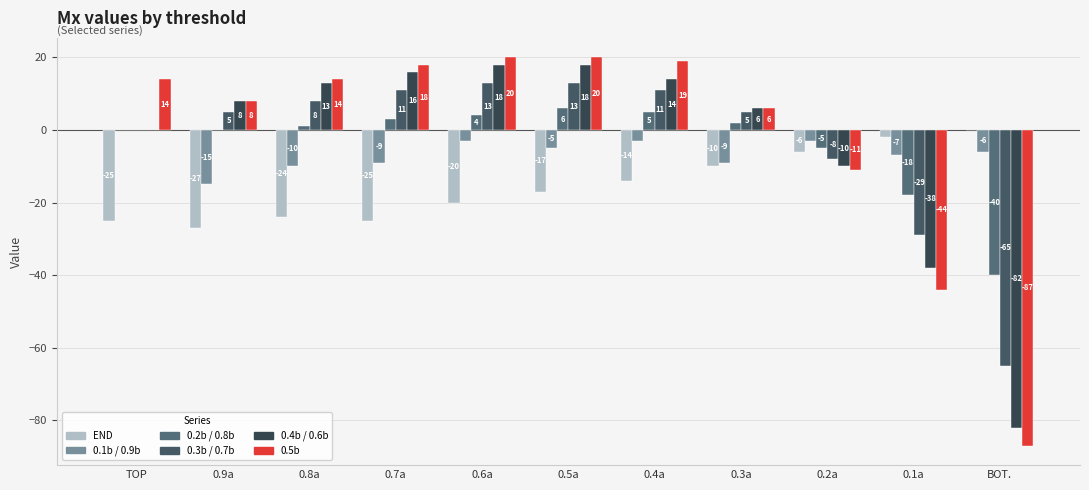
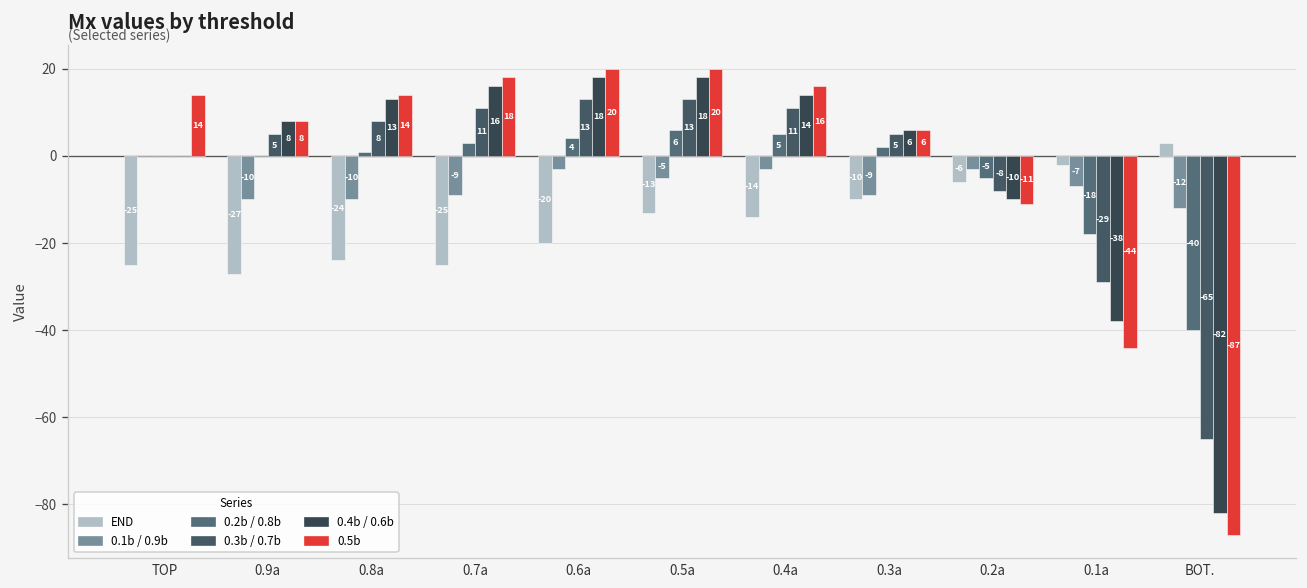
0.1b / 0.9b, 0.9a: -15 -> -10
END, 0.5a: -17 -> -13
0.5b, 0.4a: 19 -> 16
END, BOT.: 0 -> 3
0.1b / 0.9b, BOT.: -6 -> -12
